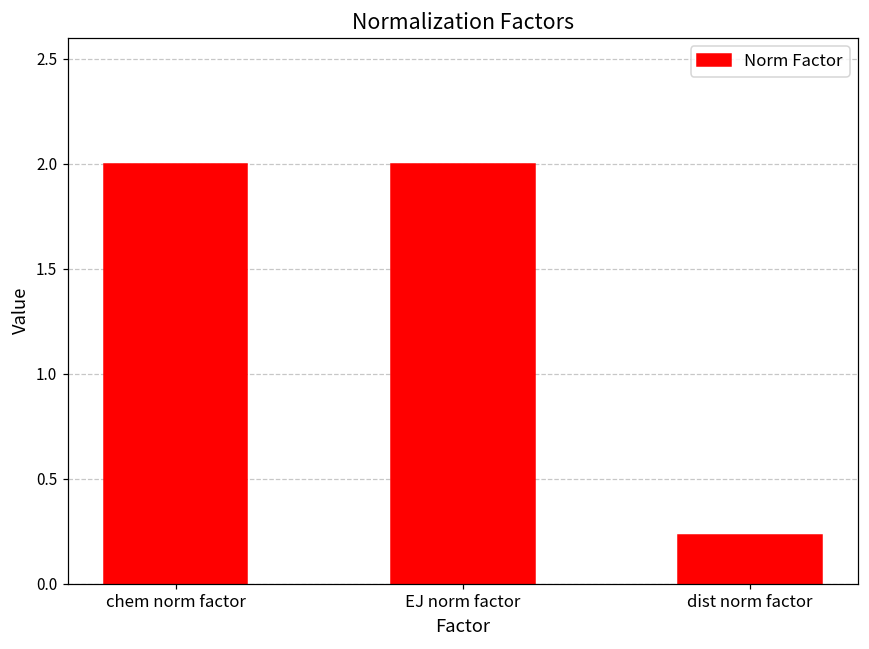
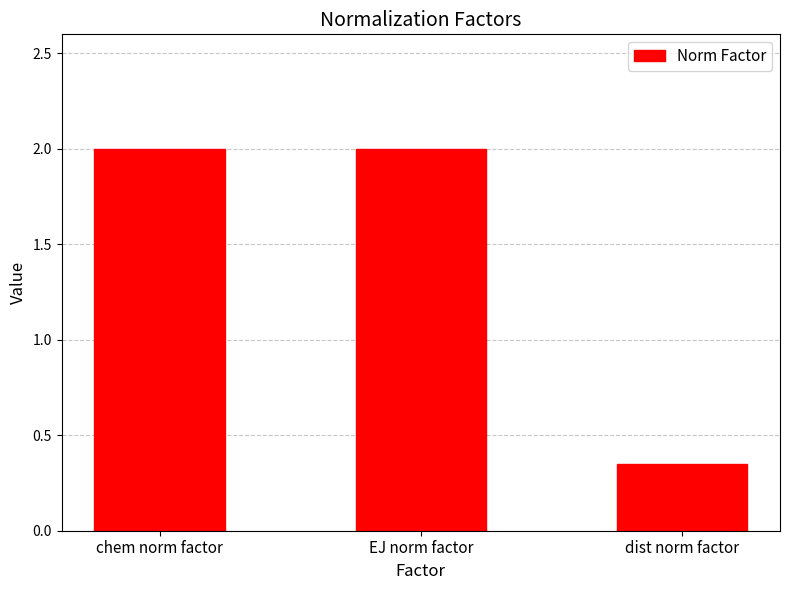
dist norm factor: 0.23 -> 0.35
